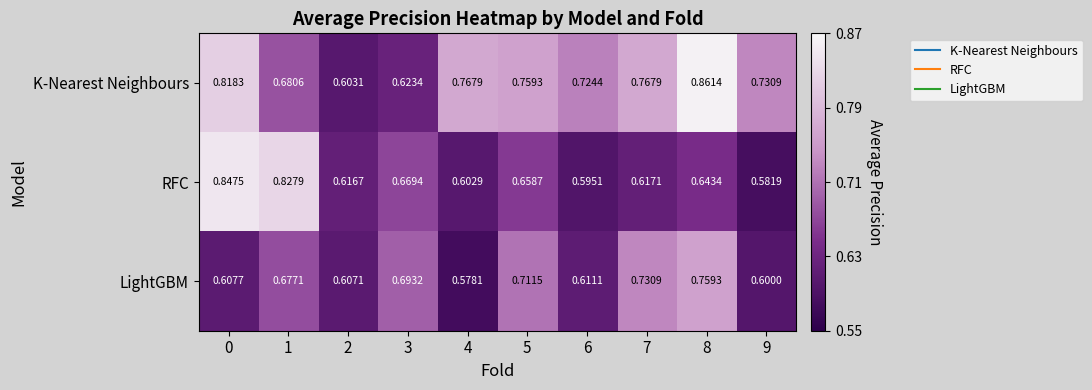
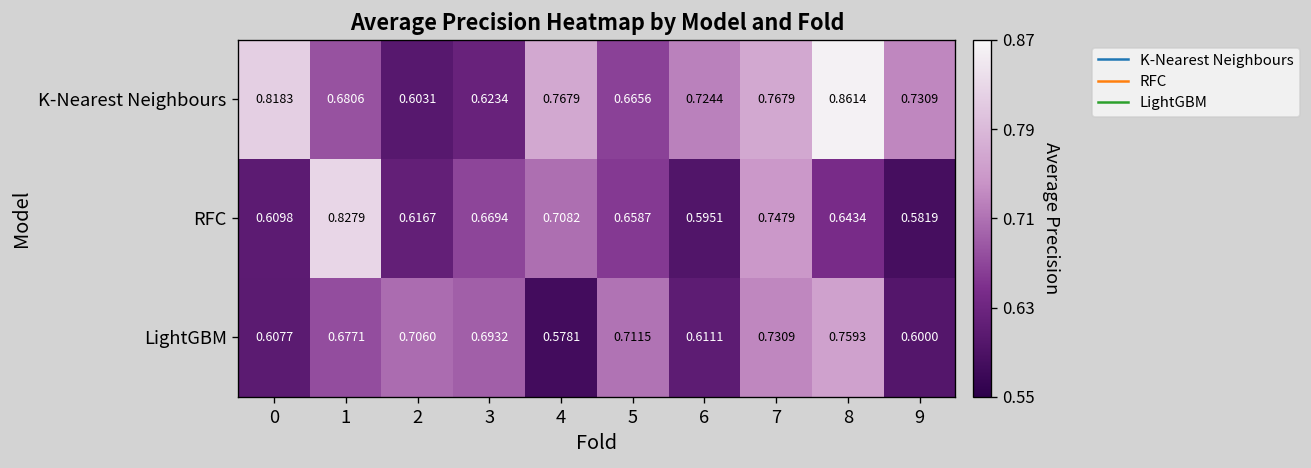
K-Nearest Neighbours, 5: 0.7593 -> 0.6656
RFC, 0: 0.8475 -> 0.6098
RFC, 4: 0.6029 -> 0.7082
RFC, 7: 0.6171 -> 0.7479
LightGBM, 2: 0.6071 -> 0.7060
